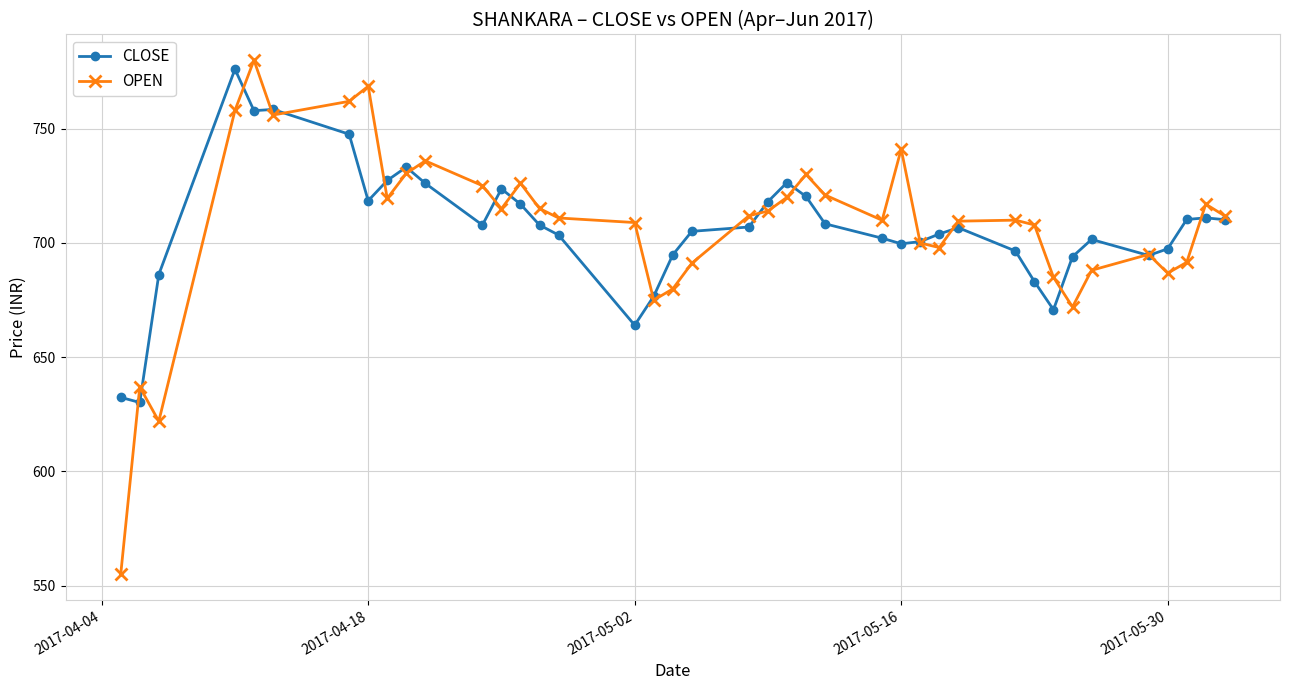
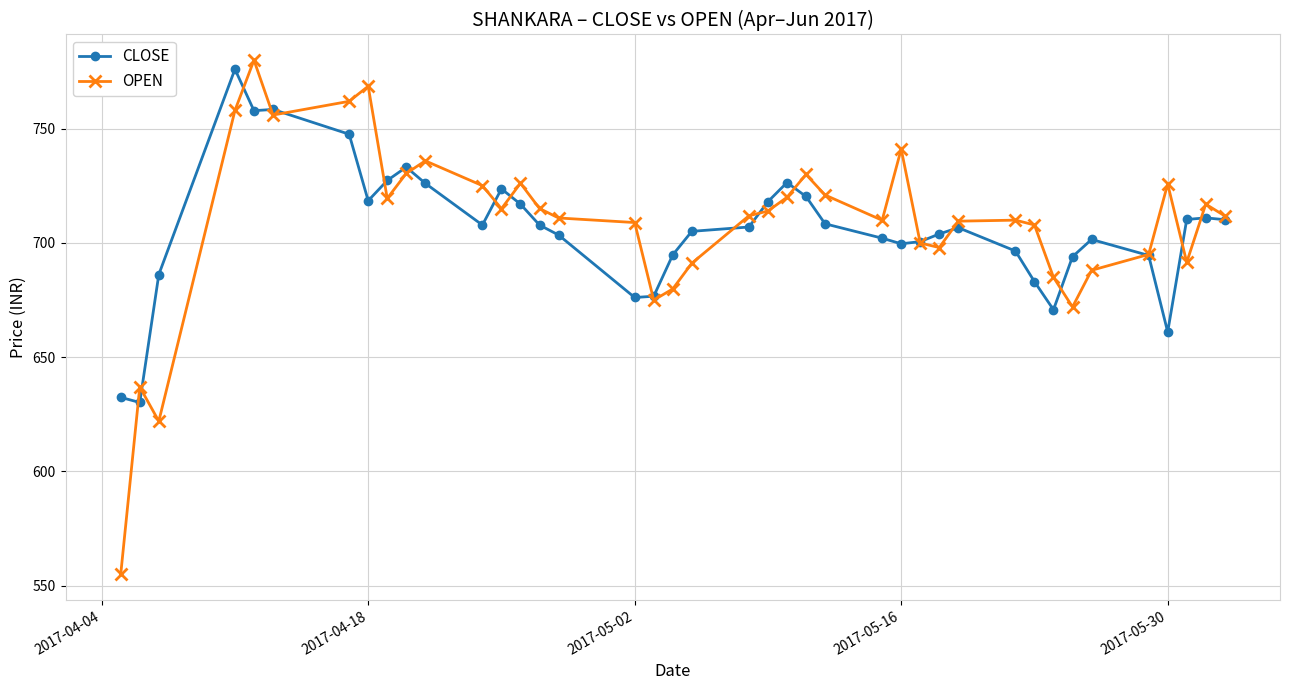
CLOSE, 2017-05-02: 664 -> 676
CLOSE, 2017-05-30: 697 -> 661
OPEN, 2017-05-30: 687 -> 726
